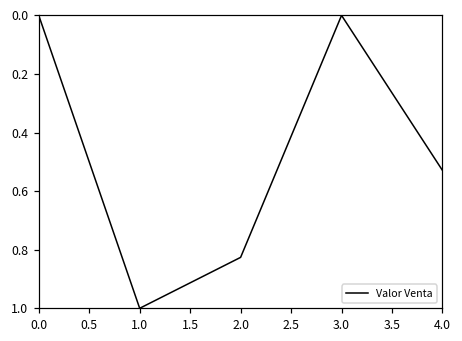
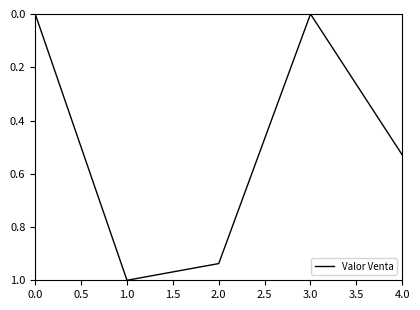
2.0: 0.83 -> 0.94
